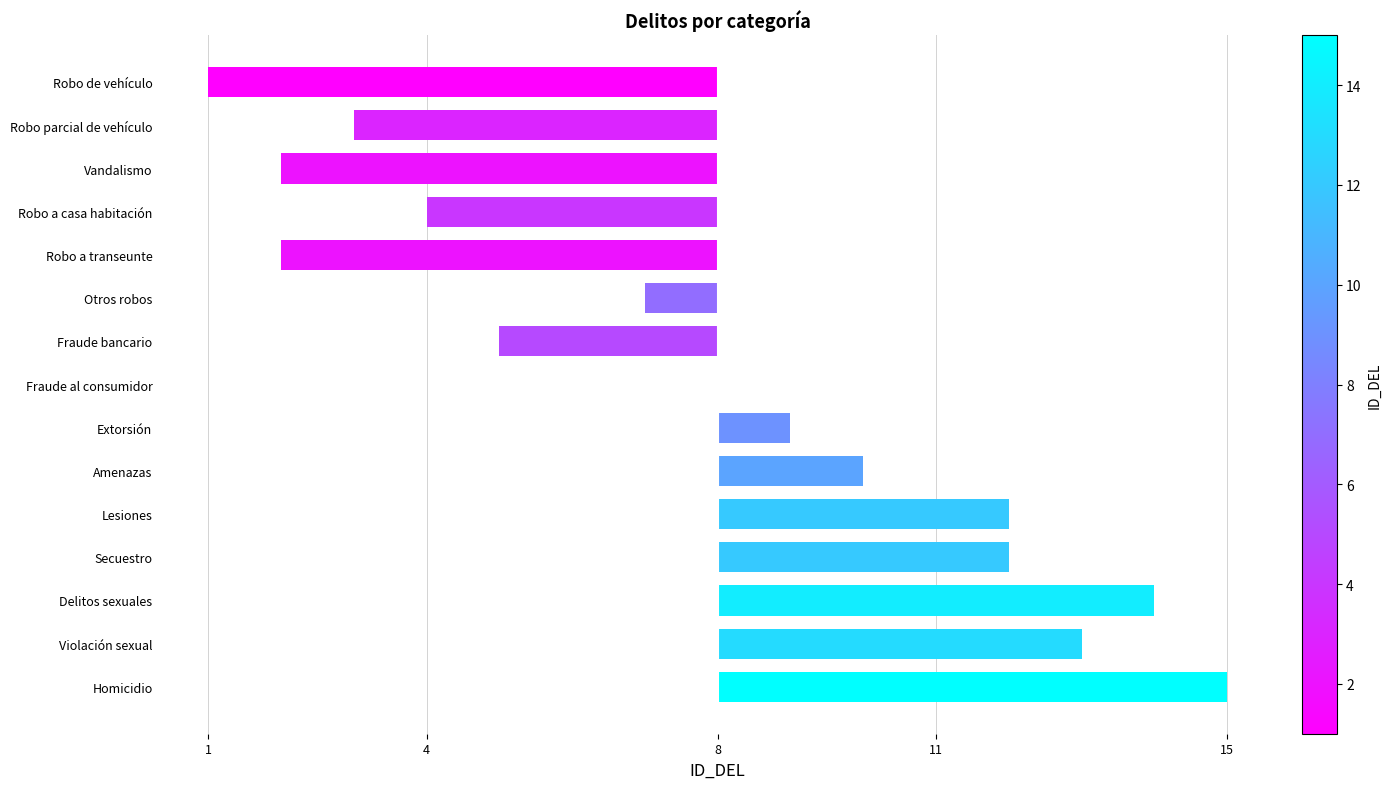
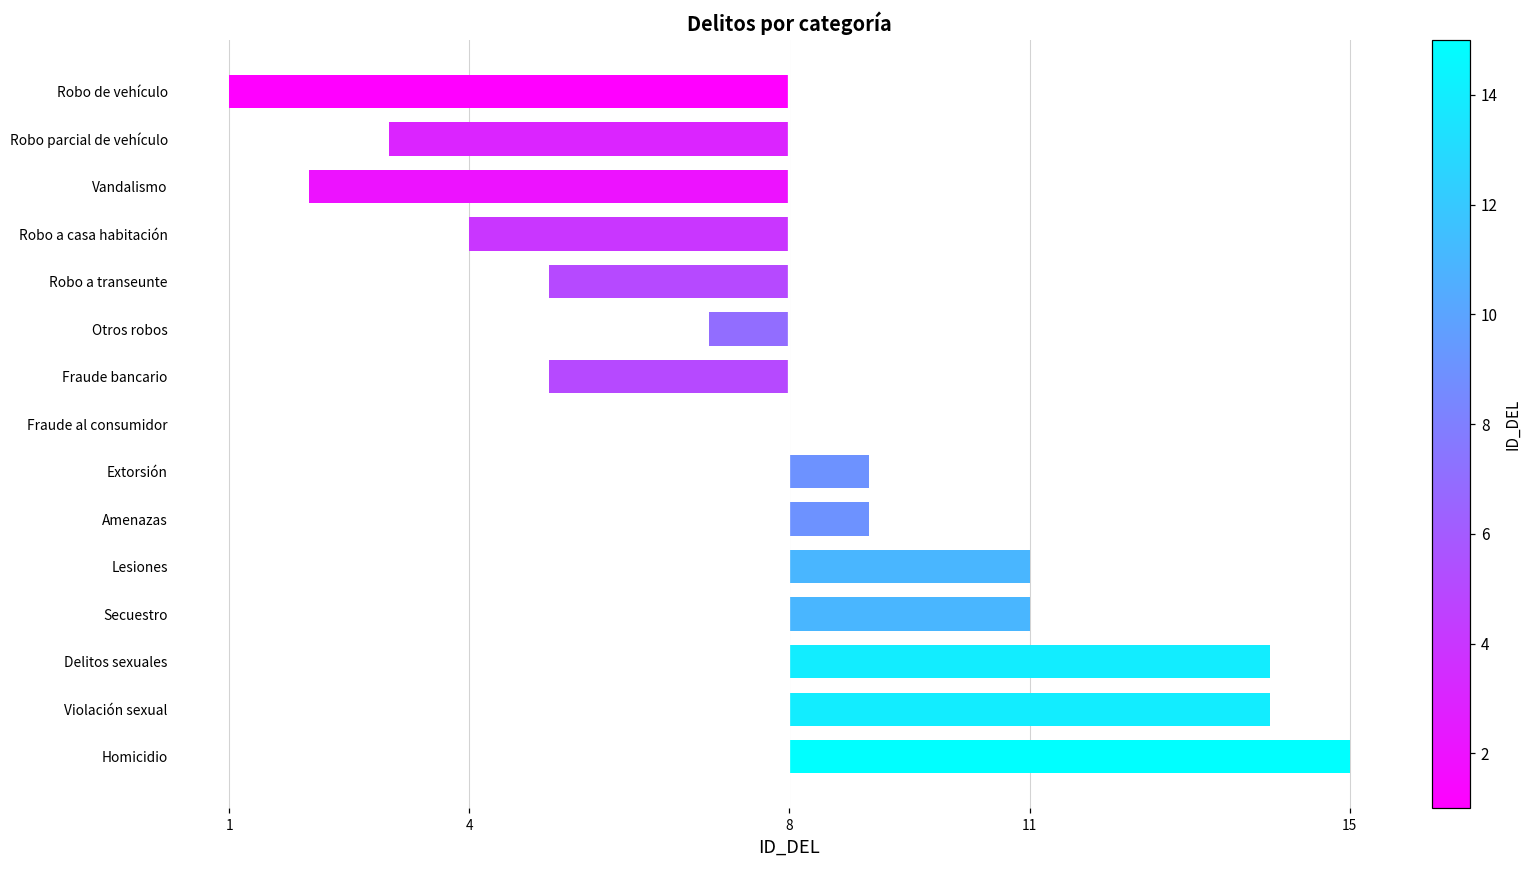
Robo a transeunte: 2 -> 5
Amenazas: 10 -> 9
Lesiones: 12 -> 11
Secuestro: 12 -> 11
Violación sexual: 13 -> 14
